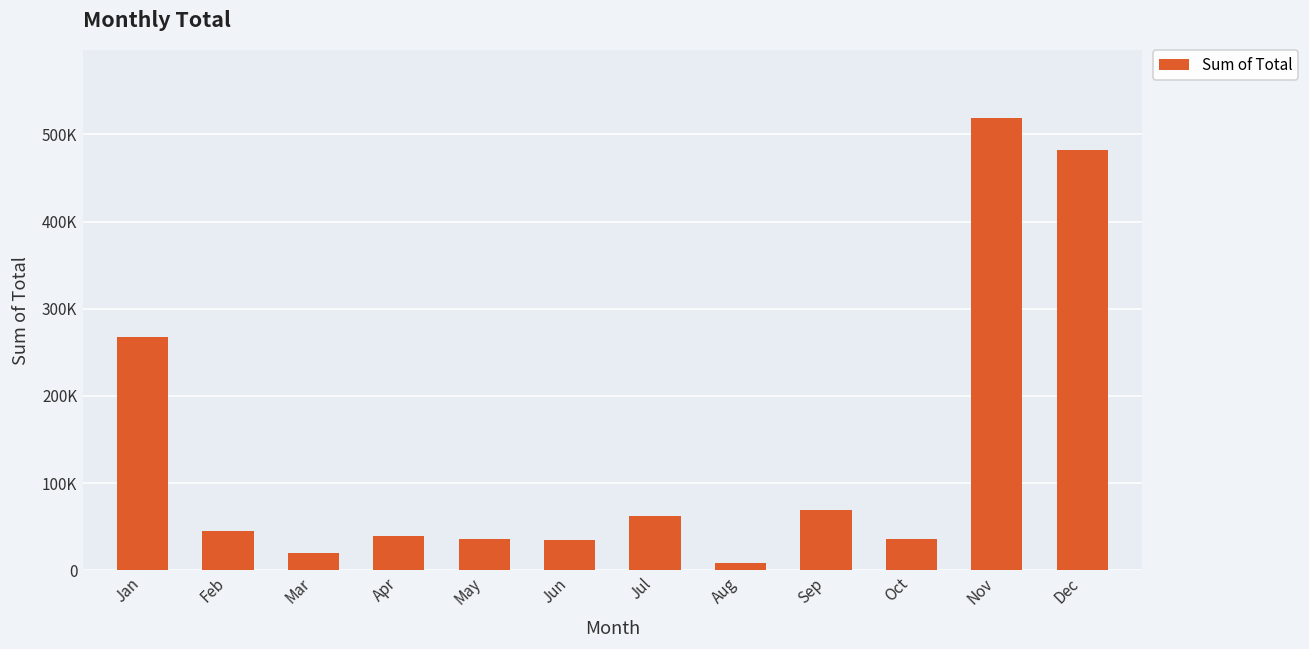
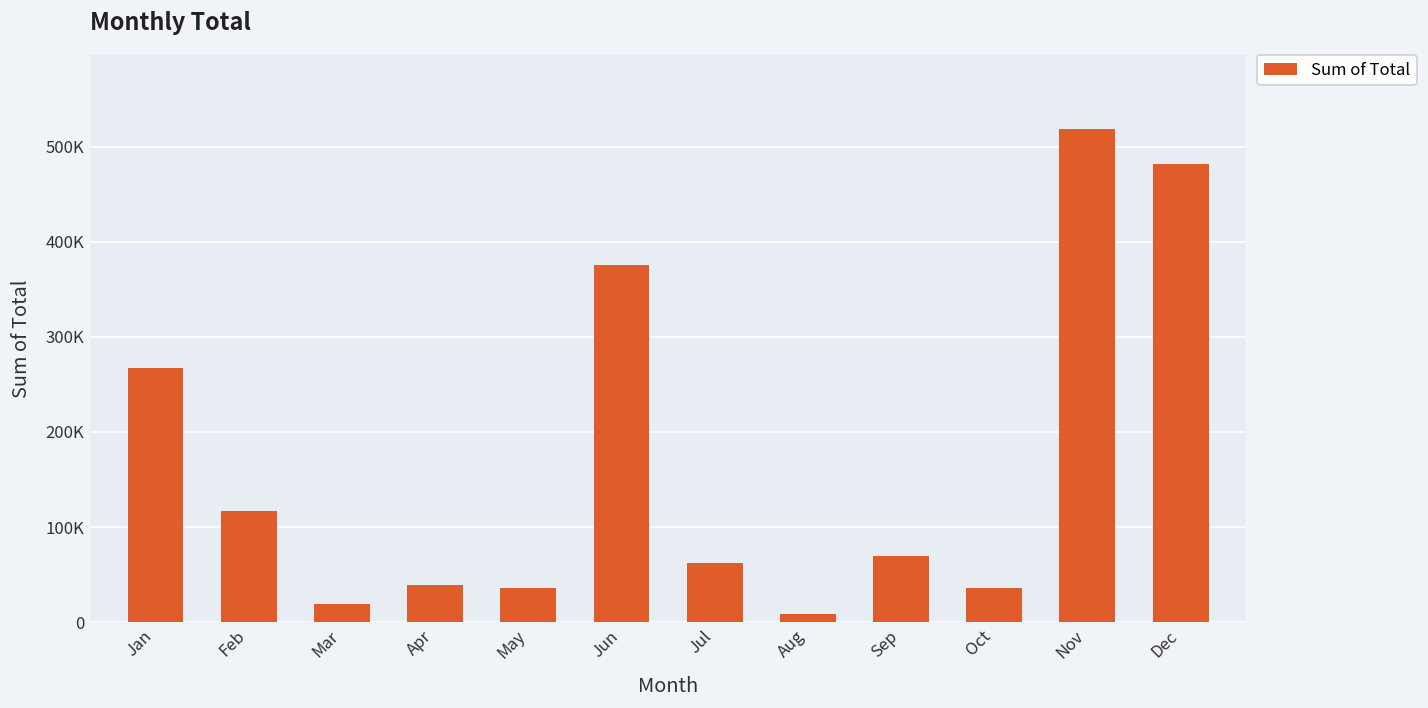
Feb: 50000 -> 120000
Jun: 30000 -> 380000
